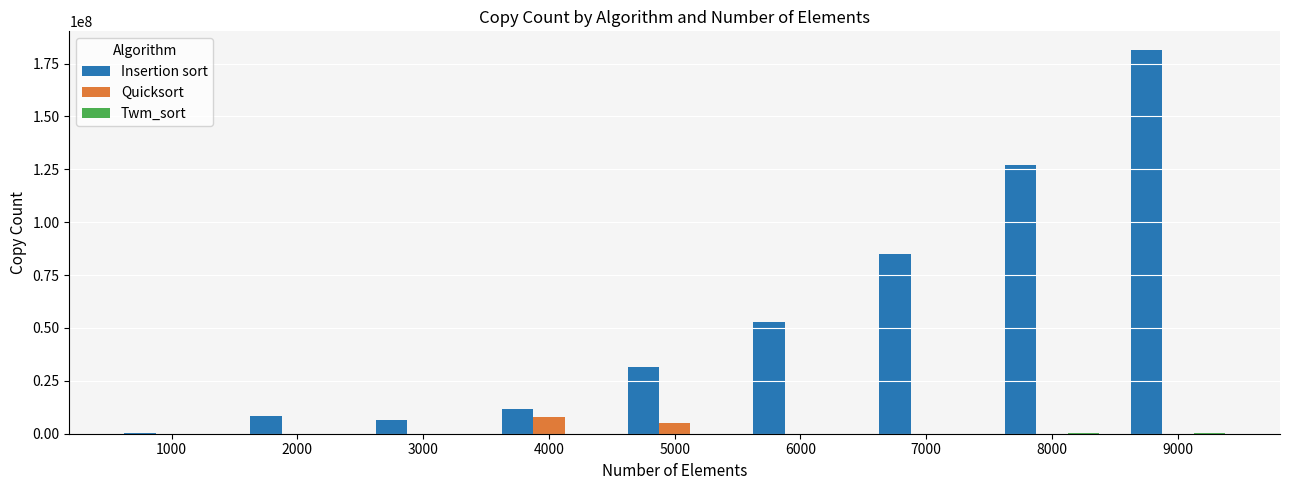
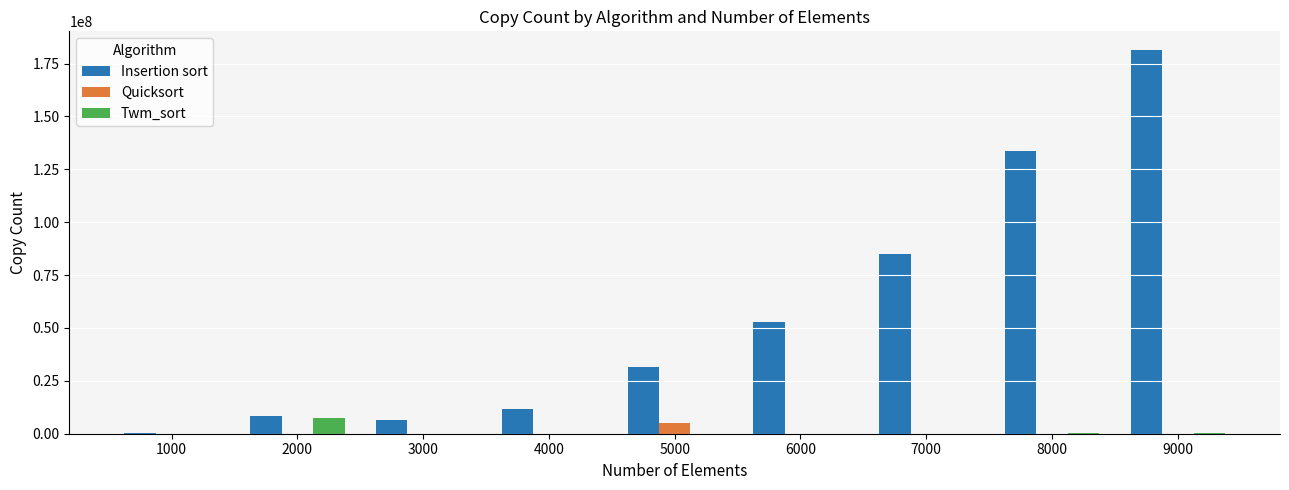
Twm_sort, 2000: 0 -> 8000000
Quicksort, 4000: 8000000 -> 0
Insertion sort, 8000: 127000000 -> 134000000
